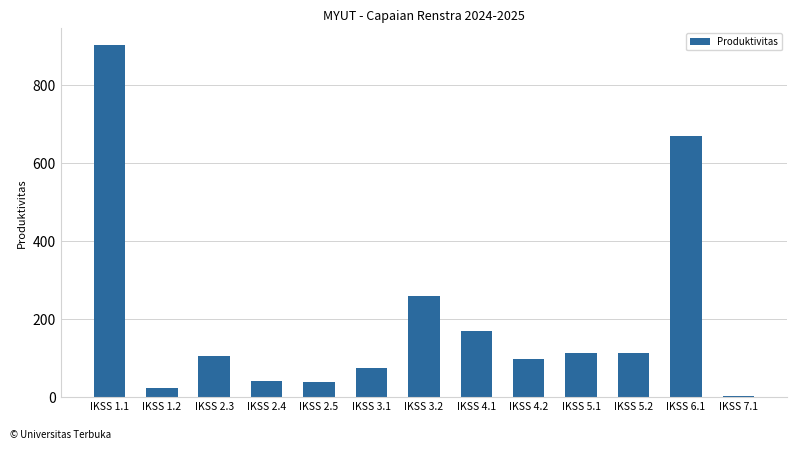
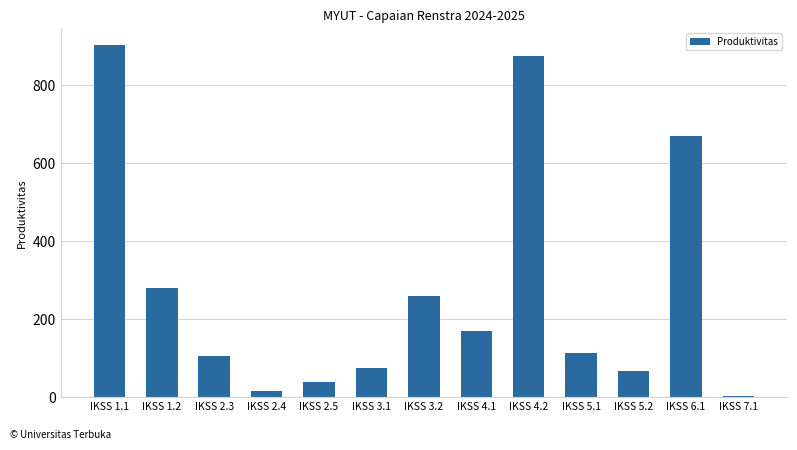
IKSS 1.2: 20 -> 280
IKSS 2.4: 40 -> 10
IKSS 4.2: 100 -> 880
IKSS 5.2: 110 -> 70
